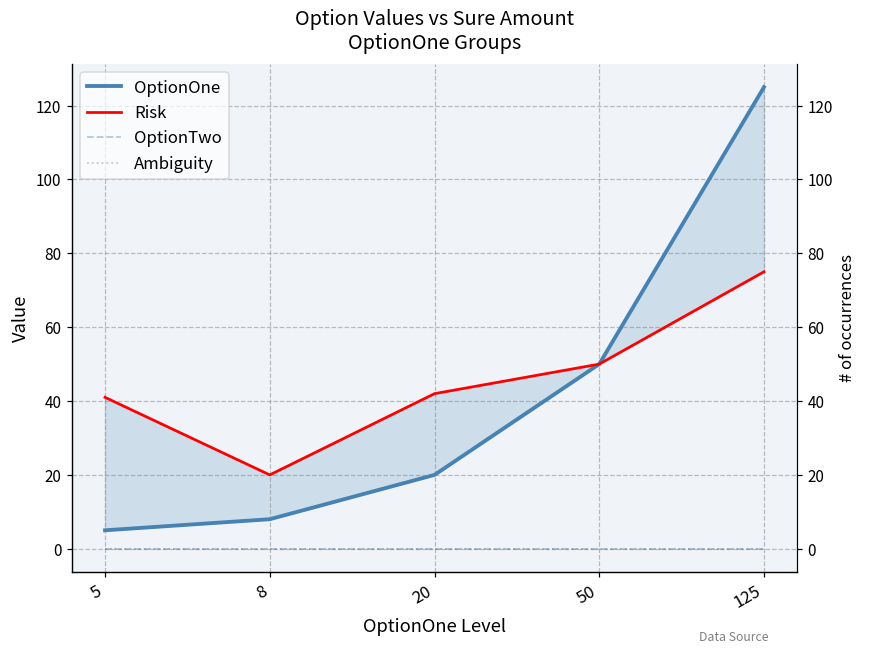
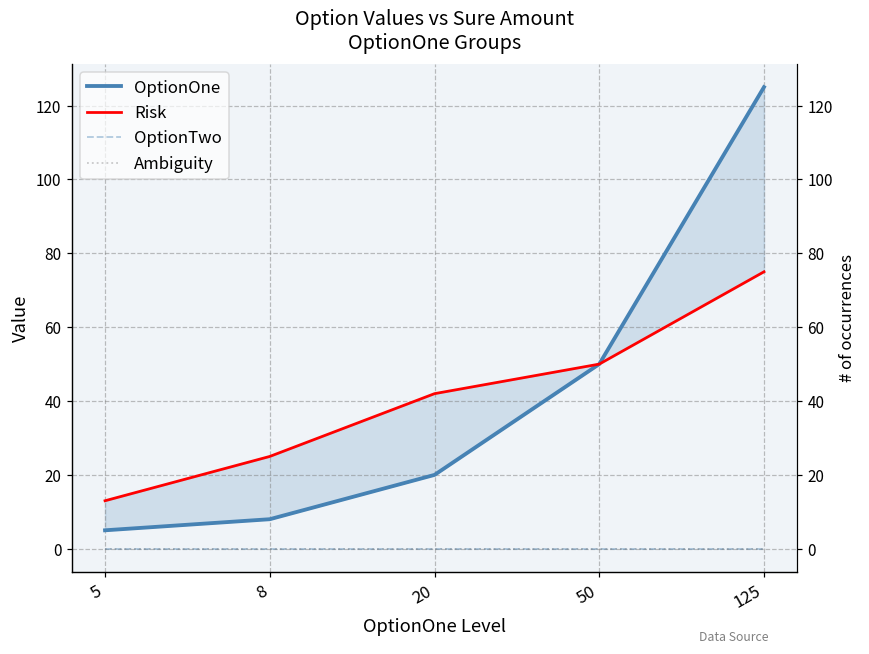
Risk, 5: 41 -> 13
Risk, 8: 20 -> 25
